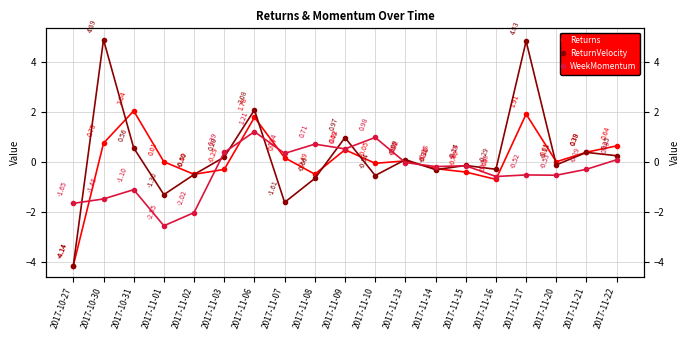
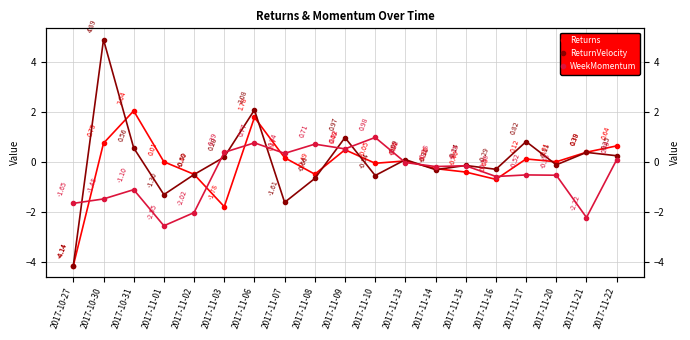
Returns, 2017-11-03: -0.29 -> -1.78
WeekMomentum, 2017-11-06: 1.21 -> 0.77
Returns, 2017-11-17: 1.91 -> 0.12
ReturnVelocity, 2017-11-17: 4.83 -> 0.82
WeekMomentum, 2017-11-21: -0.29 -> -2.22
